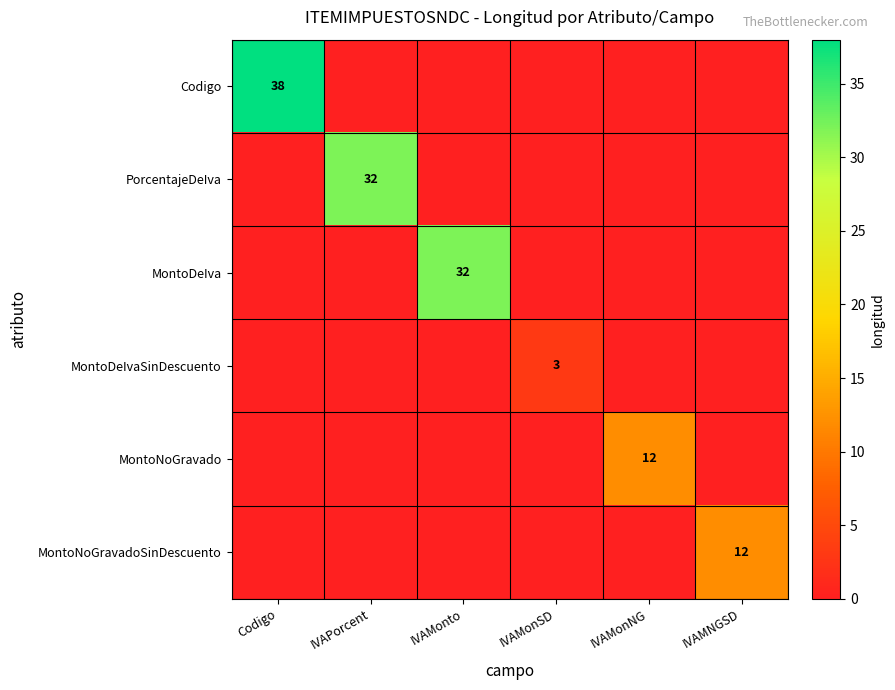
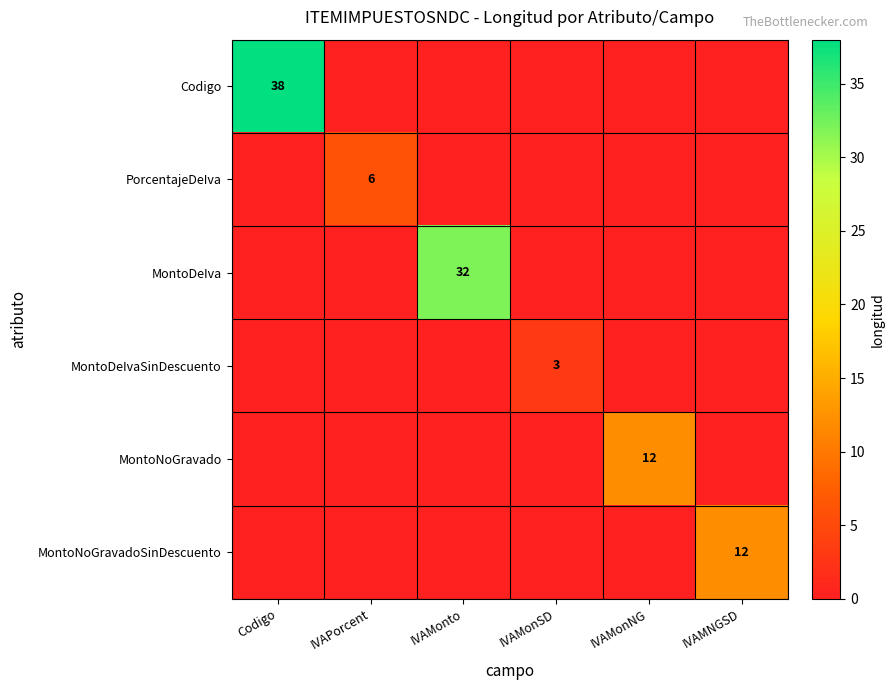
PorcentajeDeIva, IVAPorcent: 32 -> 6
